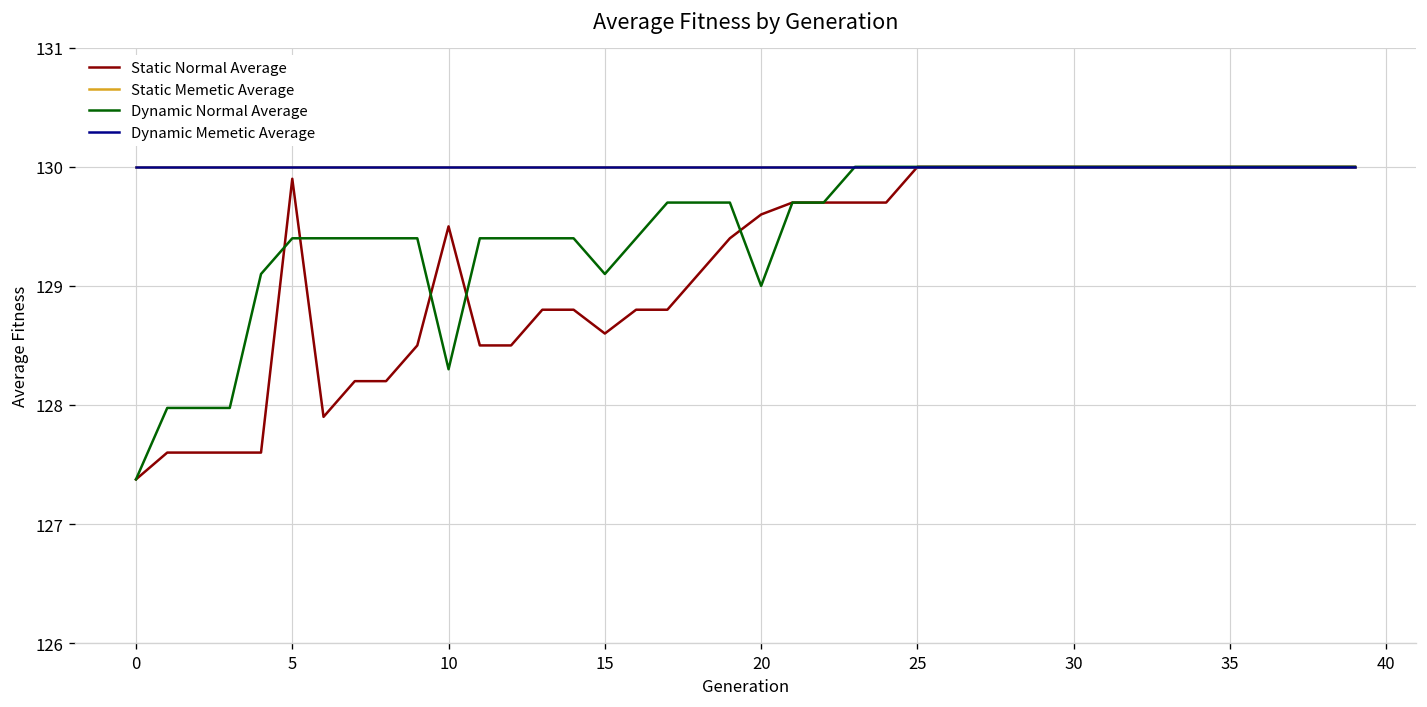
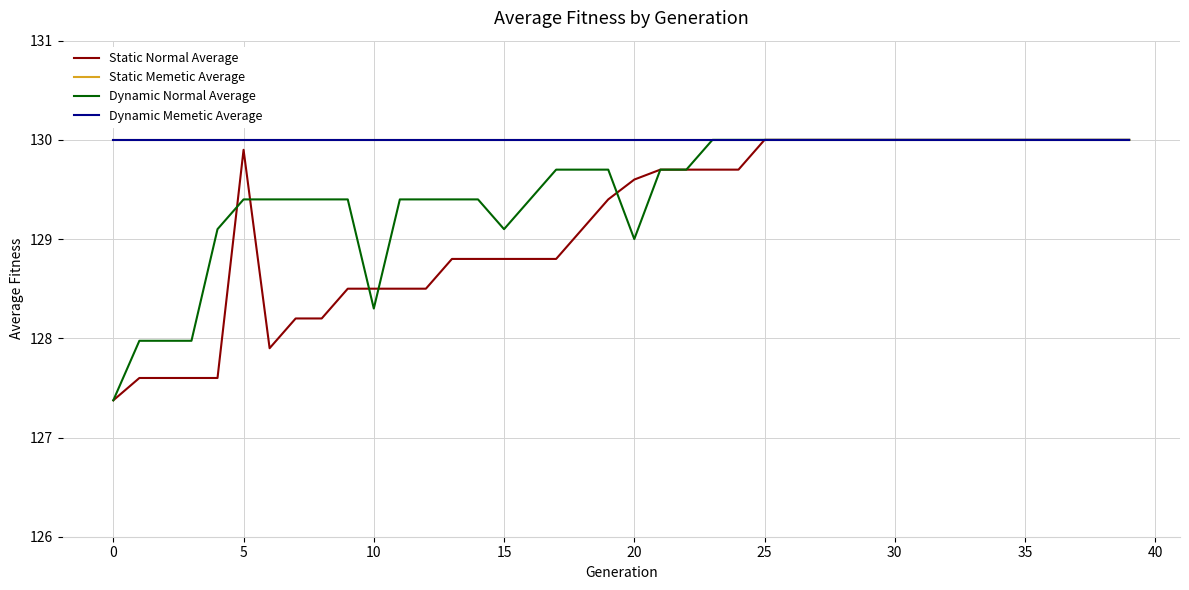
Static Normal Average, 10: 129.5 -> 128.5
Static Normal Average, 15: 128.6 -> 128.8
